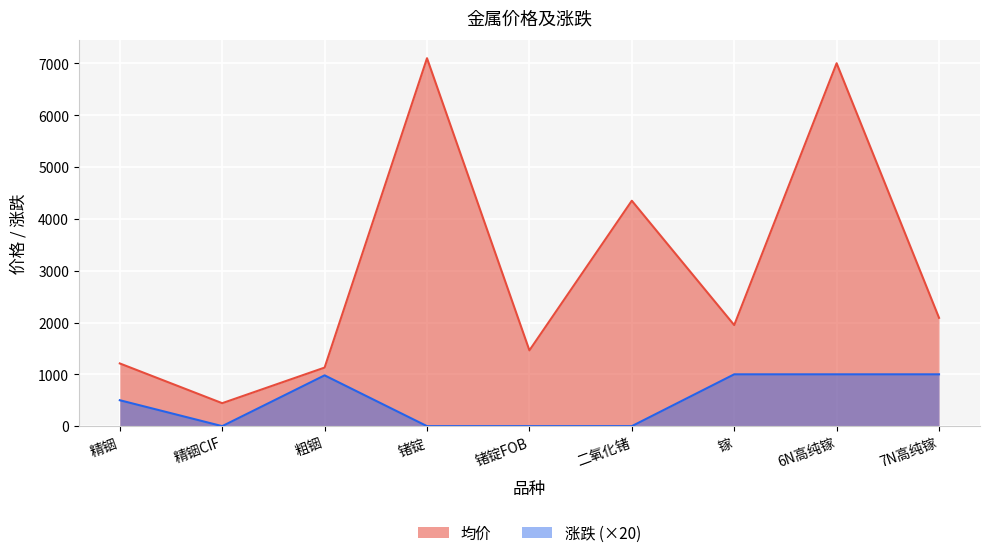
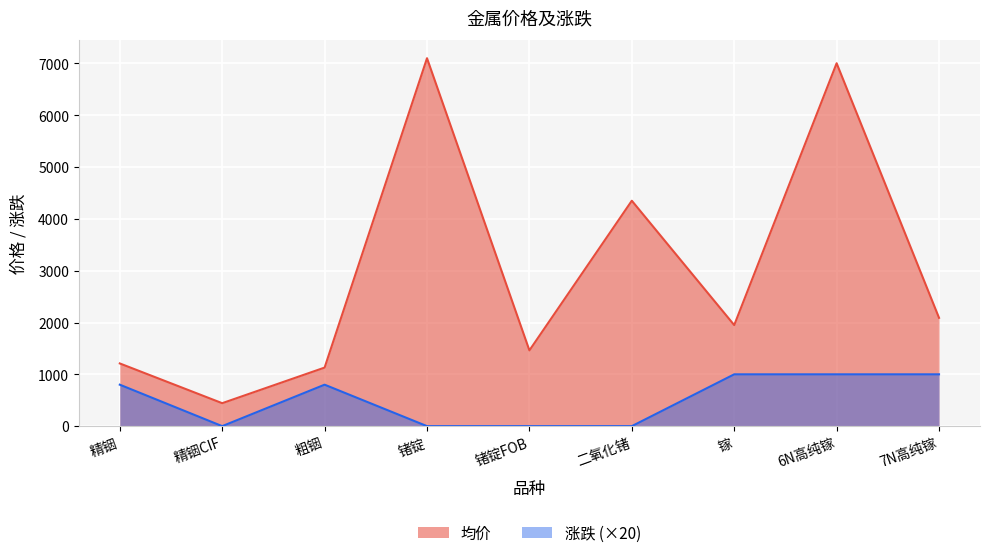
涨跌 (×20), 精铟: 500 -> 800
涨跌 (×20), 粗铟: 1000 -> 800
